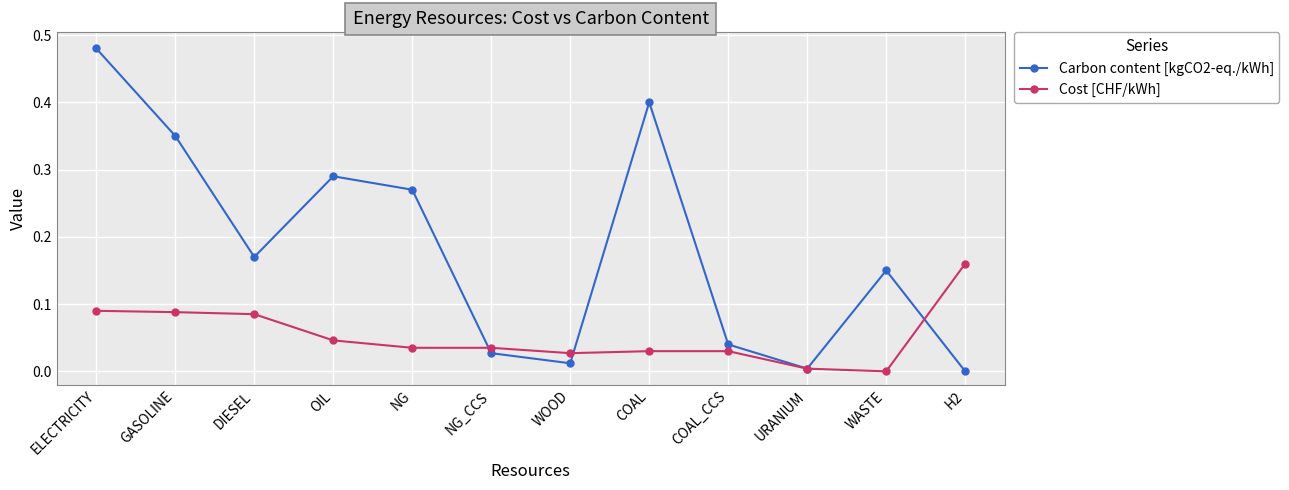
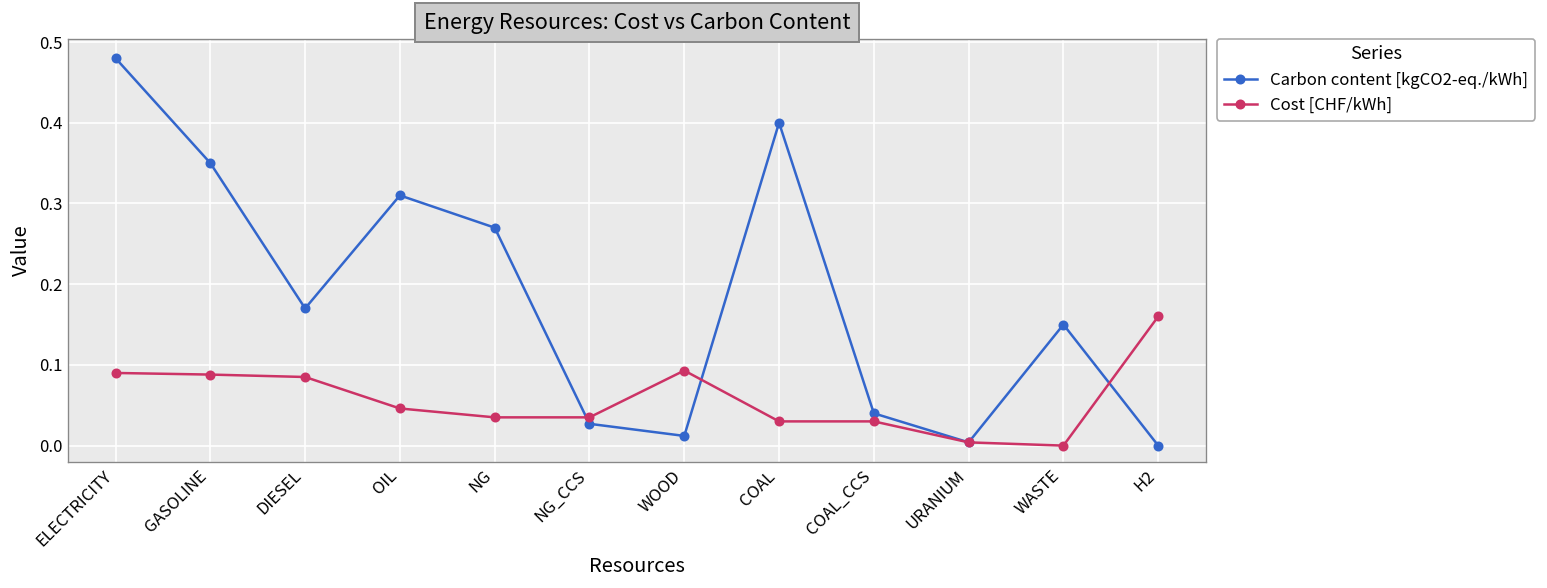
Carbon content [kgCO2-eq./kWh], OIL: 0.29 -> 0.31
Cost [CHF/kWh], WOOD: 0.03 -> 0.09
